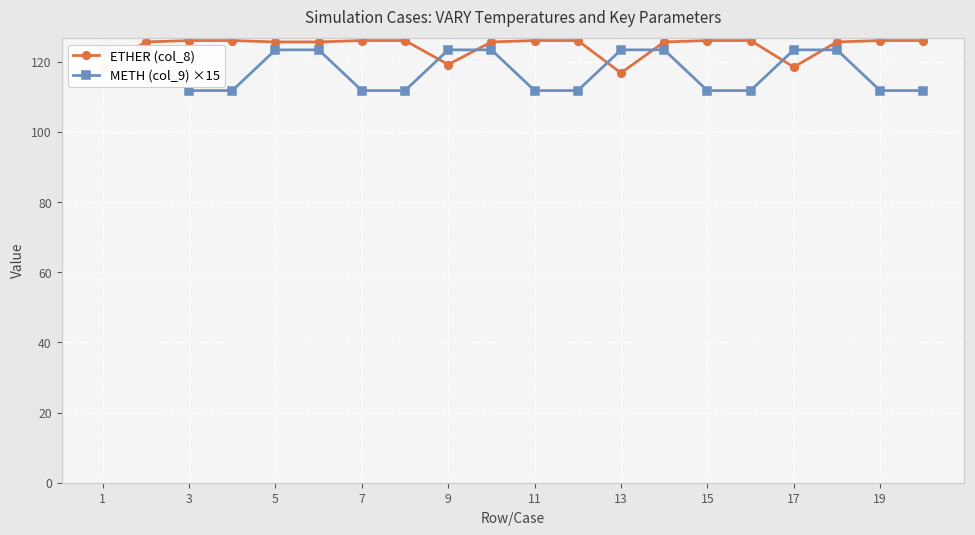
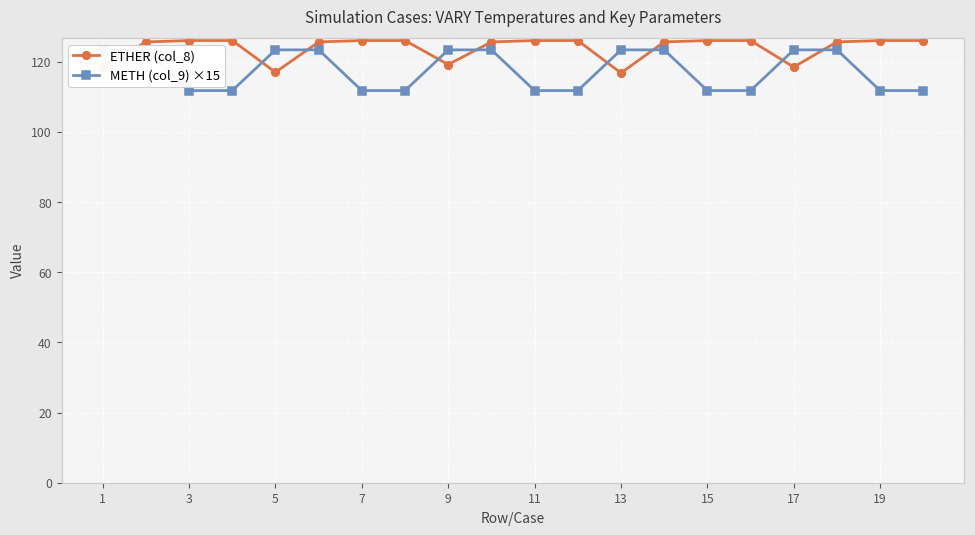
ETHER (col_8), 5: 126 -> 117
